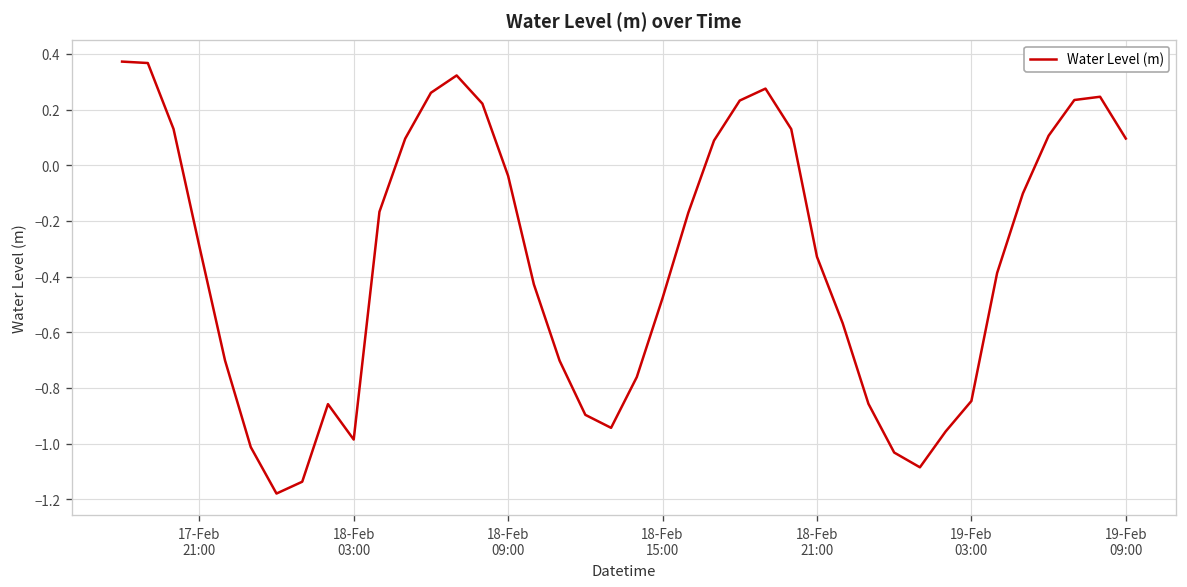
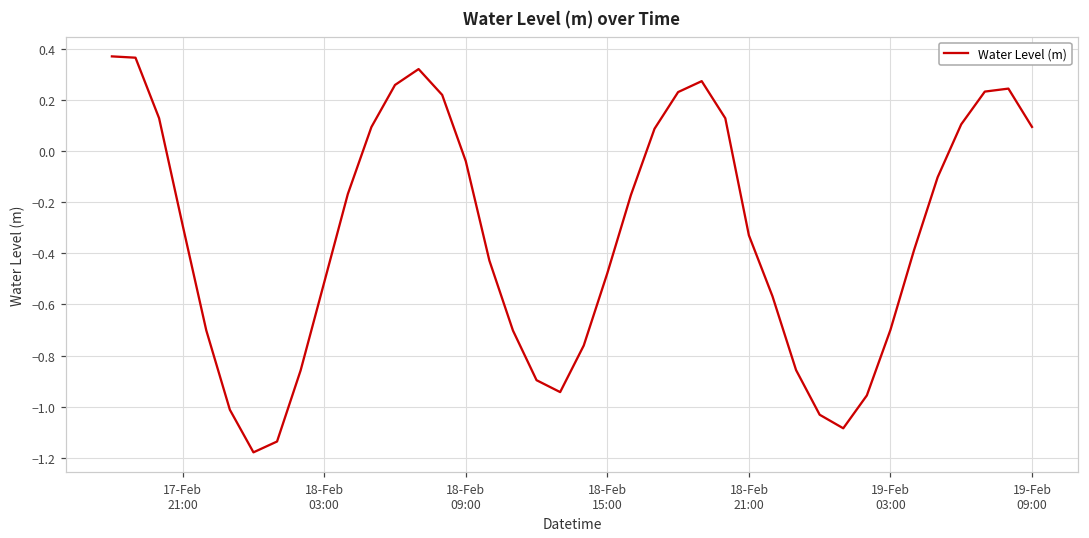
18-Feb 03:00: -0.99 -> -0.51
19-Feb 03:00: -0.85 -> -0.70
